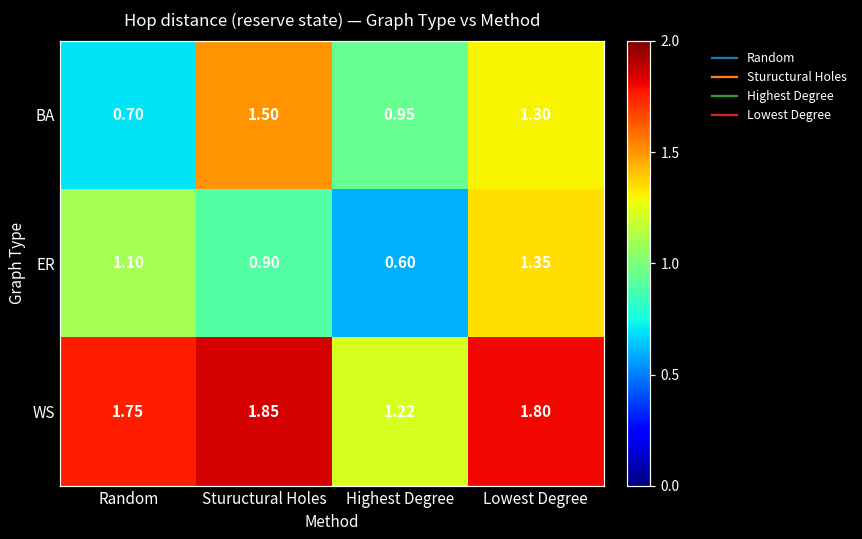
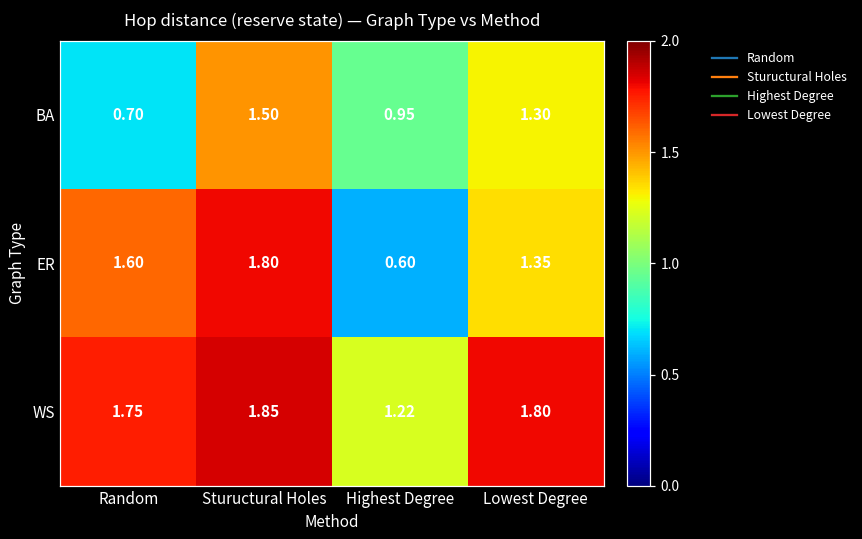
ER, Random: 1.10 -> 1.60
ER, Stuructural Holes: 0.90 -> 1.80
